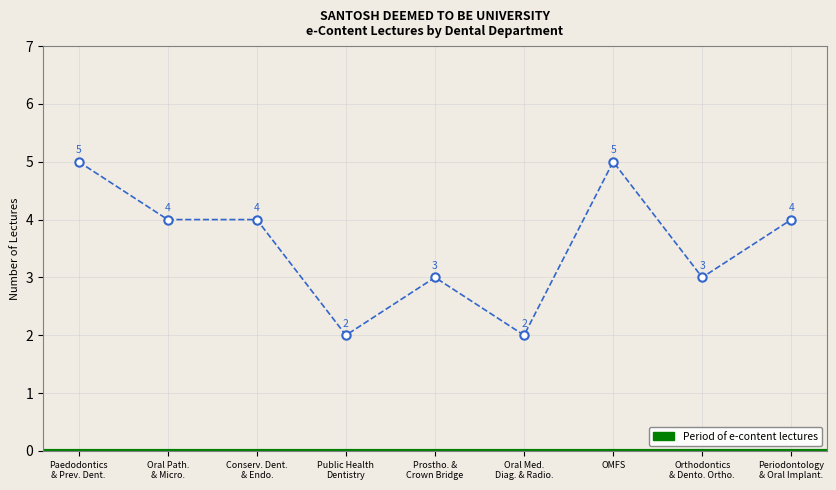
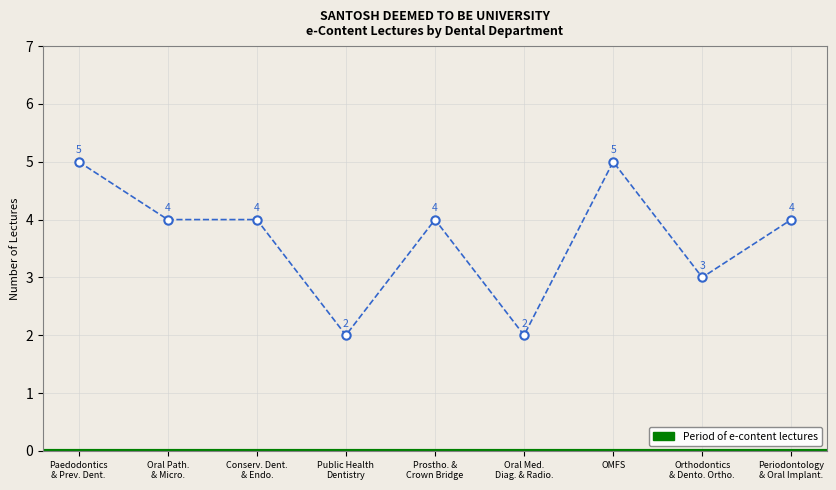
Prostho. & Crown Bridge: 3 -> 4
